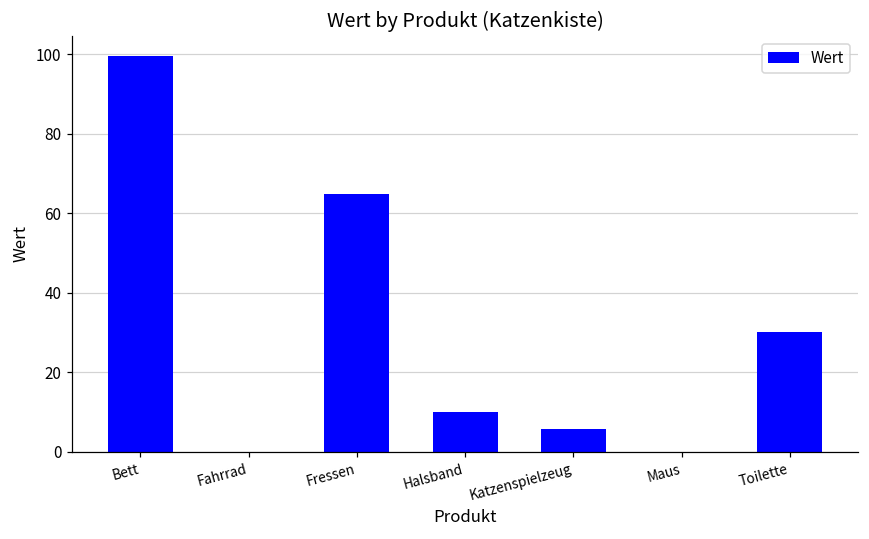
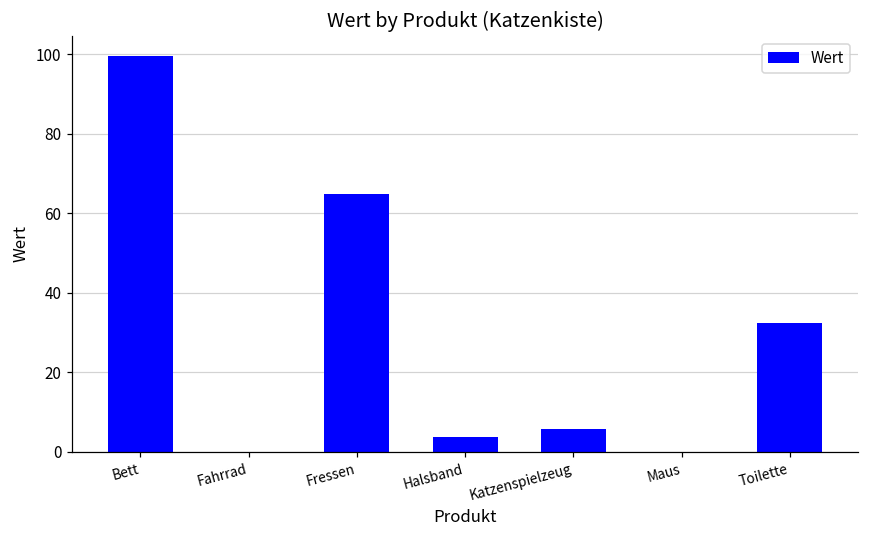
Halsband: 10 -> 4
Toilette: 30 -> 32
